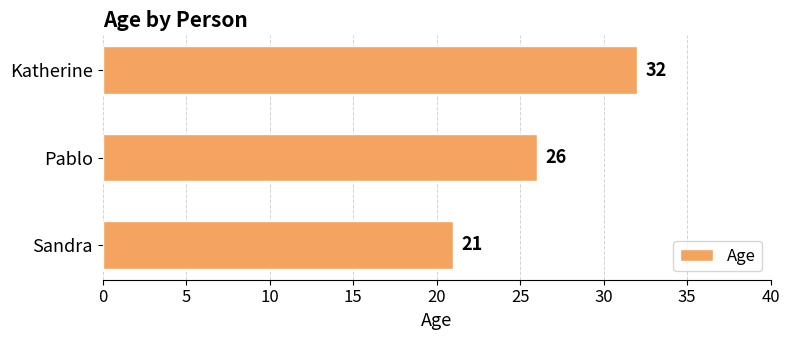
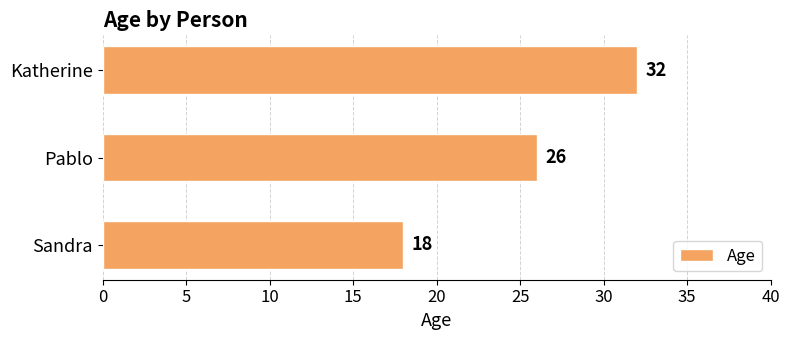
Sandra: 21 -> 18
